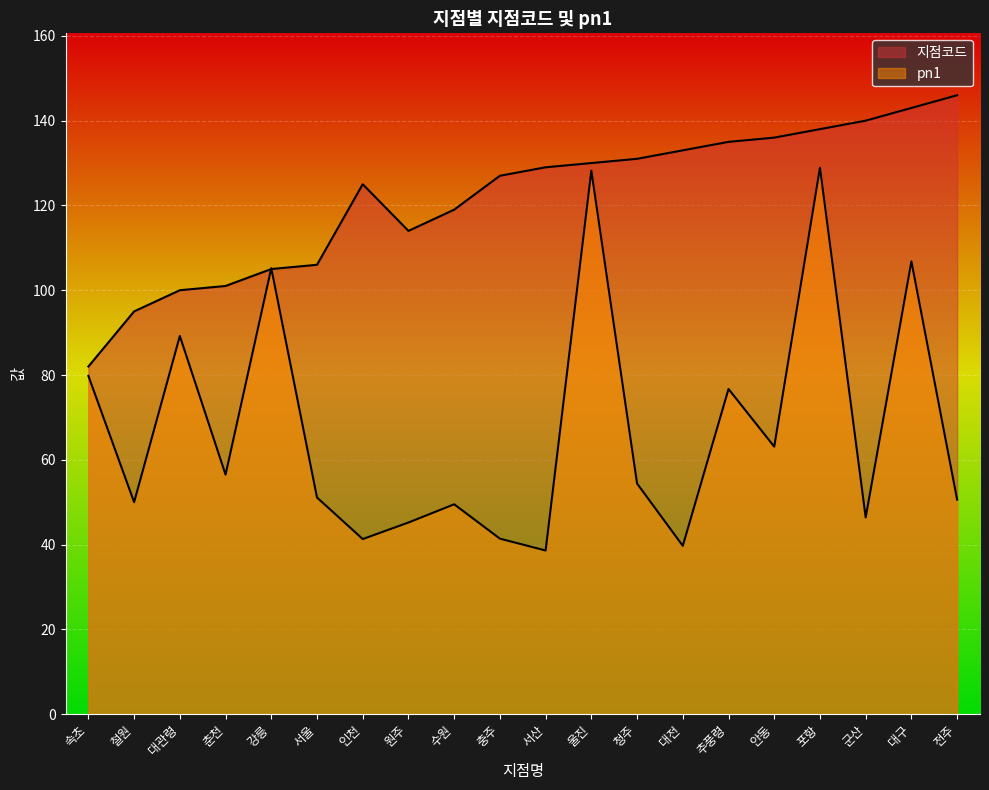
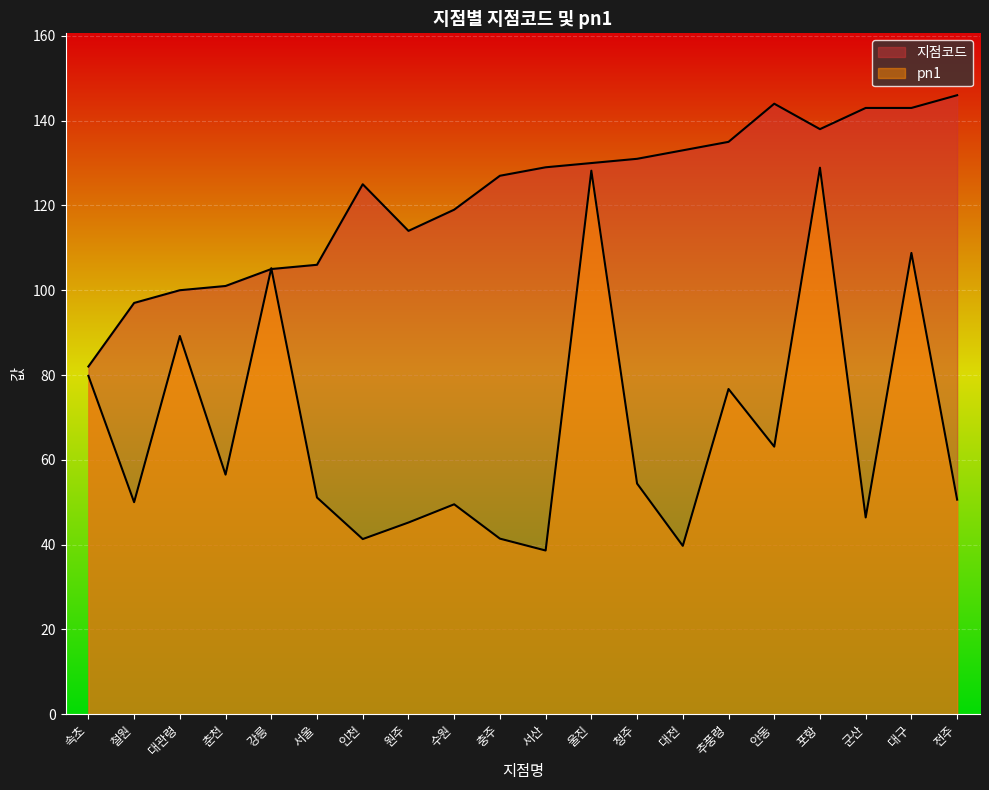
지점코드, 철원: 95 -> 97
지점코드, 안동: 136 -> 144
지점코드, 군산: 140 -> 143
pn1, 대구: 107 -> 109
